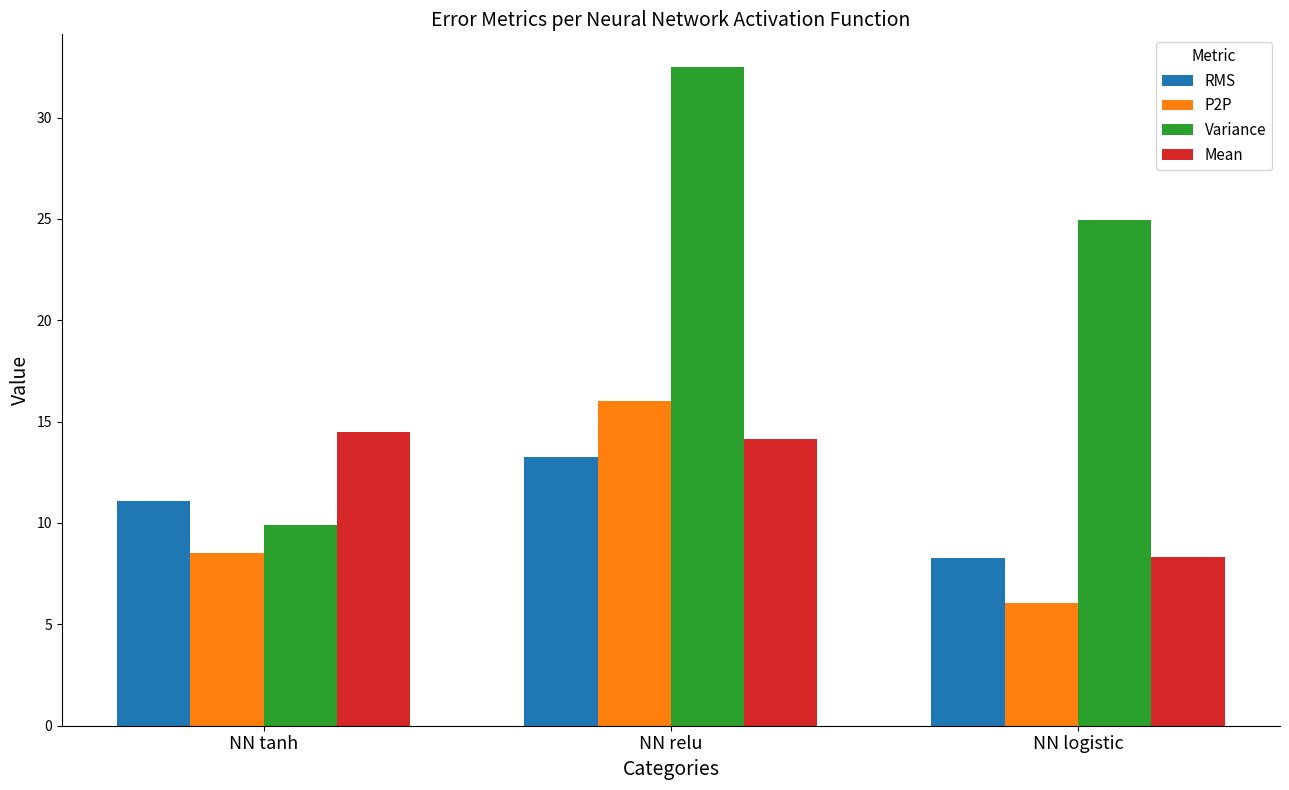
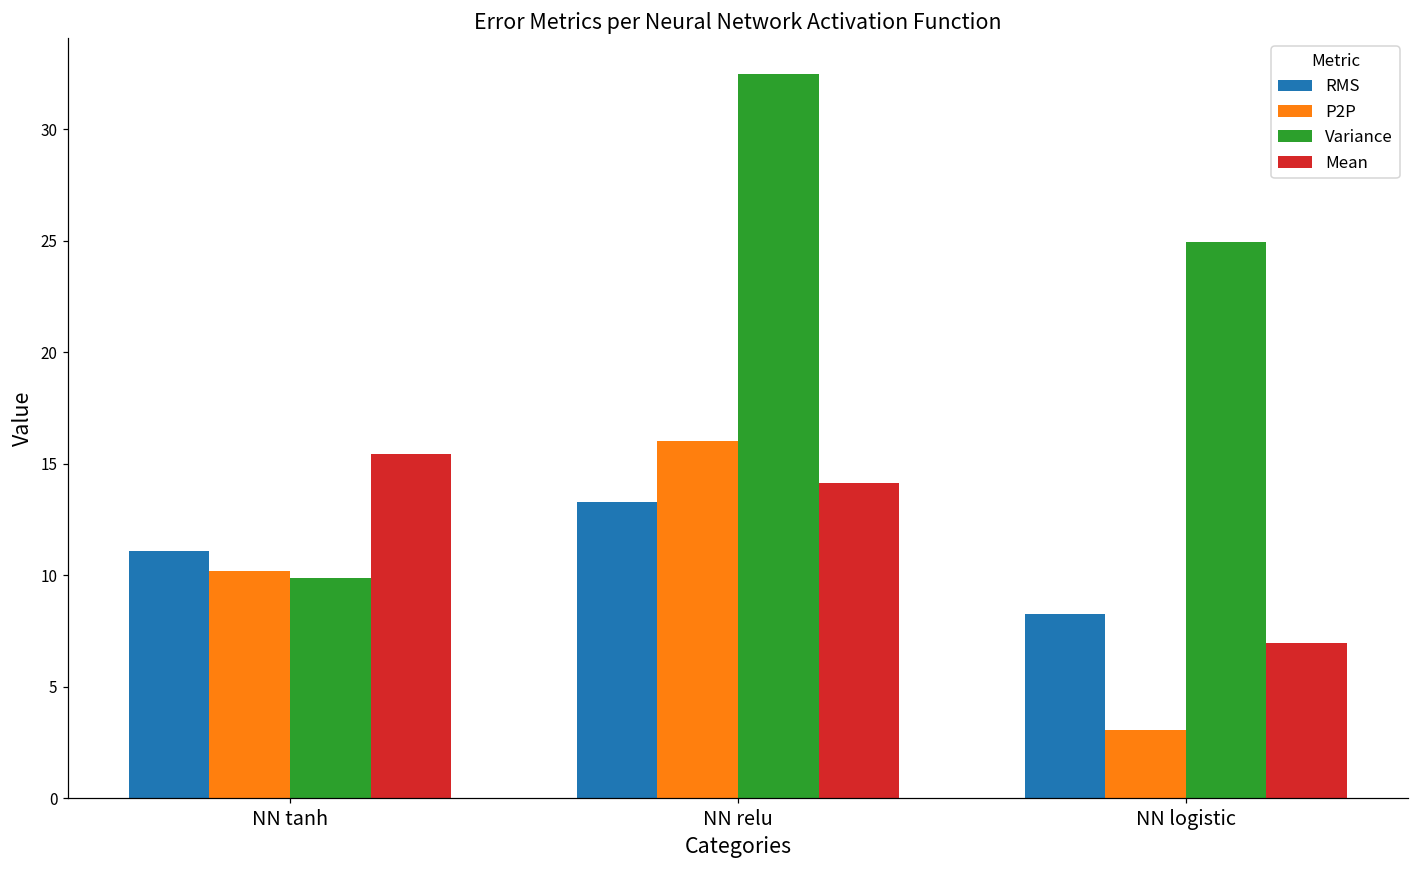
P2P, NN tanh: 8.5 -> 10.2
Mean, NN tanh: 14.5 -> 15.4
P2P, NN logistic: 6.1 -> 3.1
Mean, NN logistic: 8.3 -> 7.0
